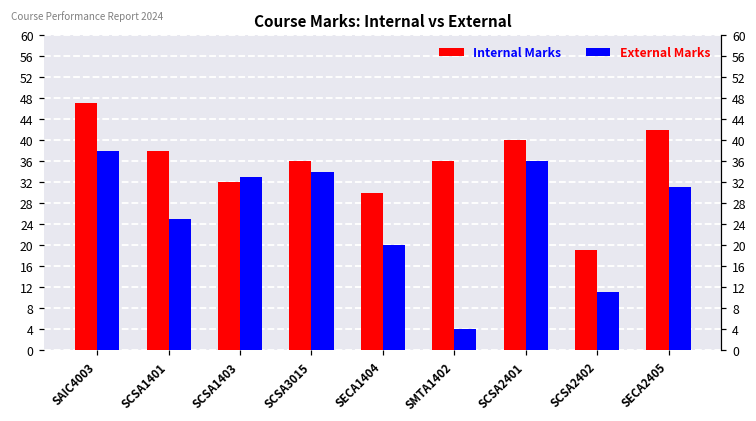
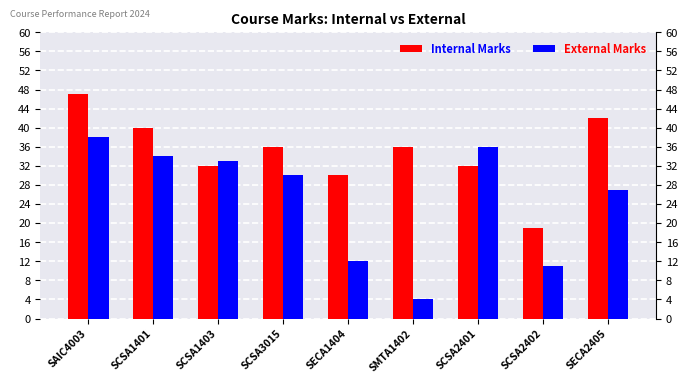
Internal Marks, SCSA1401: 38 -> 40
External Marks, SCSA1401: 25 -> 34
External Marks, SCSA3015: 34 -> 30
External Marks, SECA1404: 20 -> 12
Internal Marks, SCSA2401: 40 -> 32
External Marks, SECA2405: 31 -> 27
